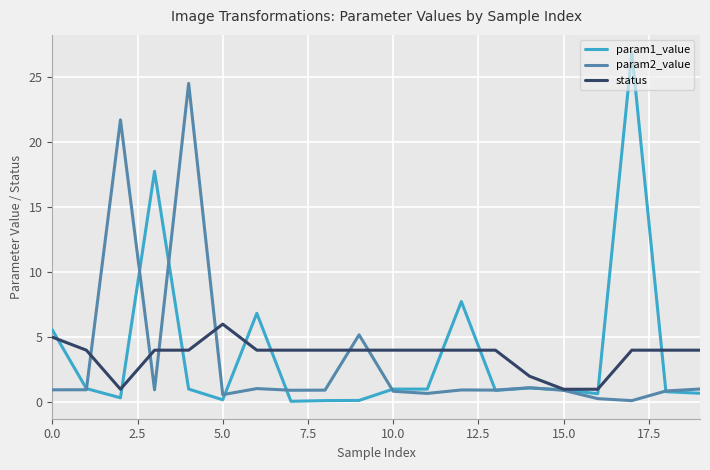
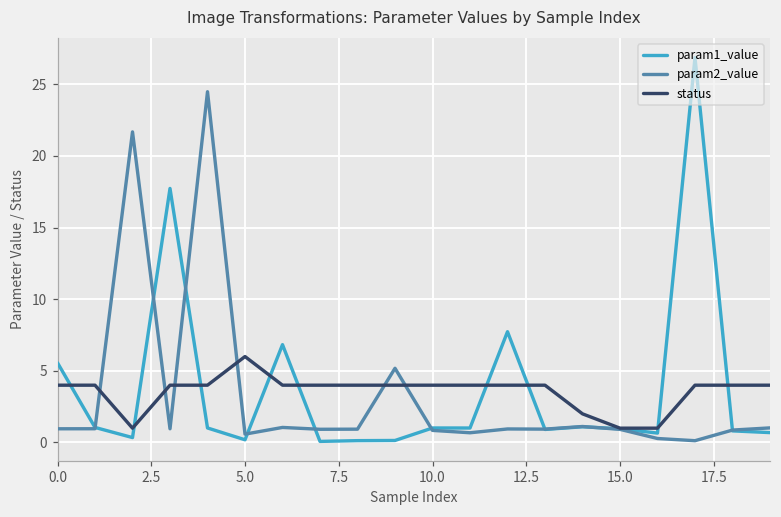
status, 0.0: 5 -> 4
